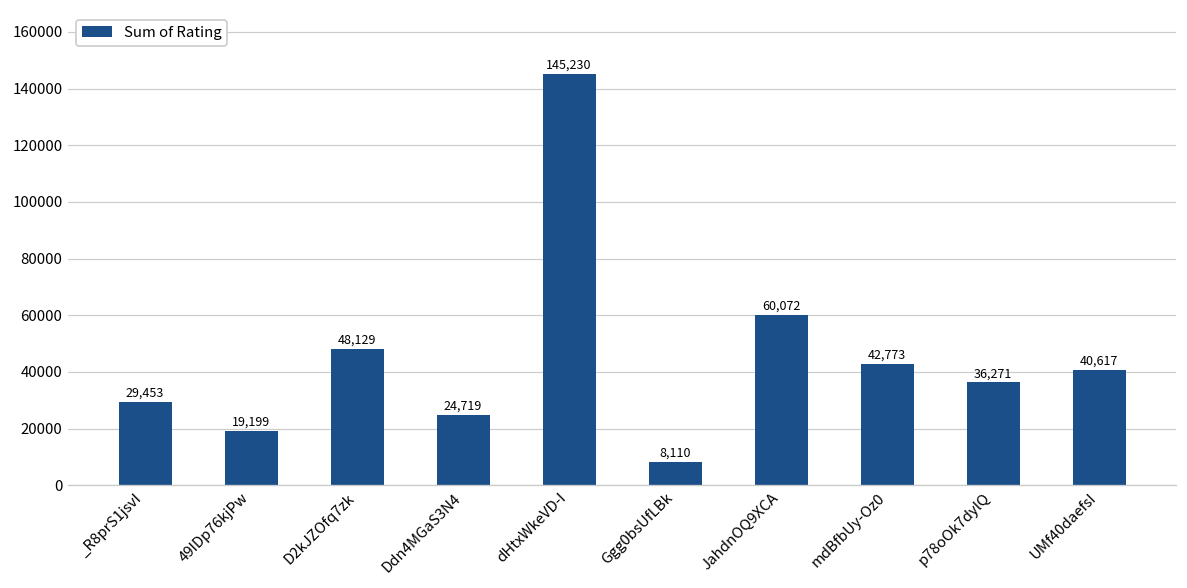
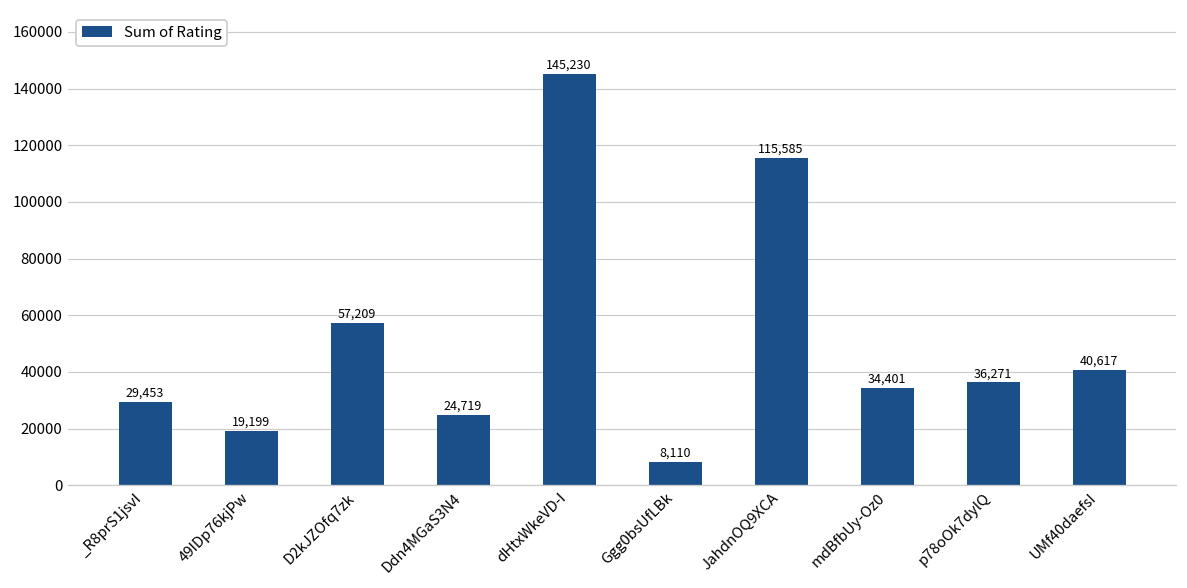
D2kJZOfq7zk: 48,129 -> 57,209
JahdnOQ9XCA: 60,072 -> 115,585
mdBfbUy-Oz0: 42,773 -> 34,401
